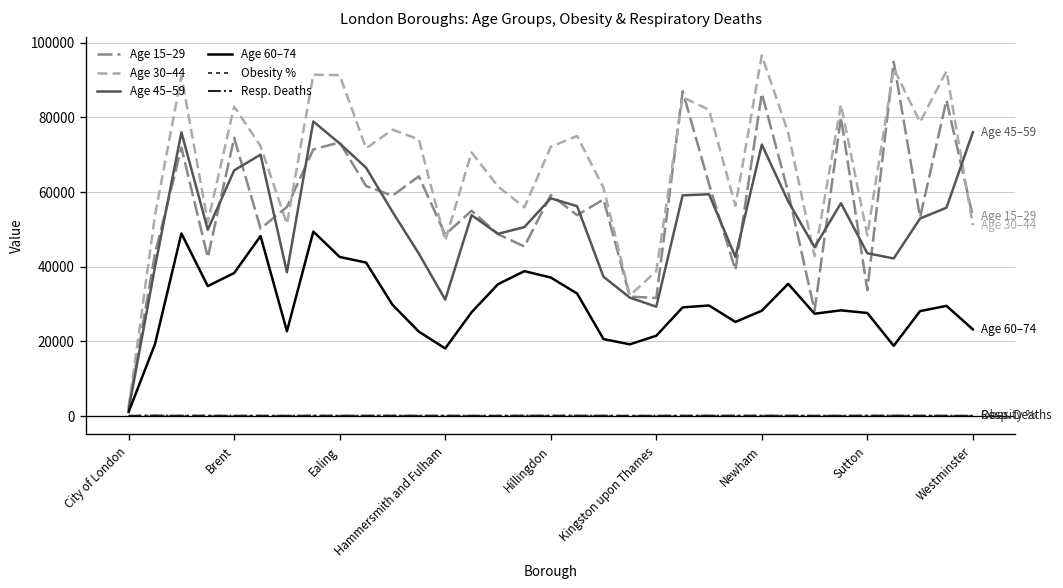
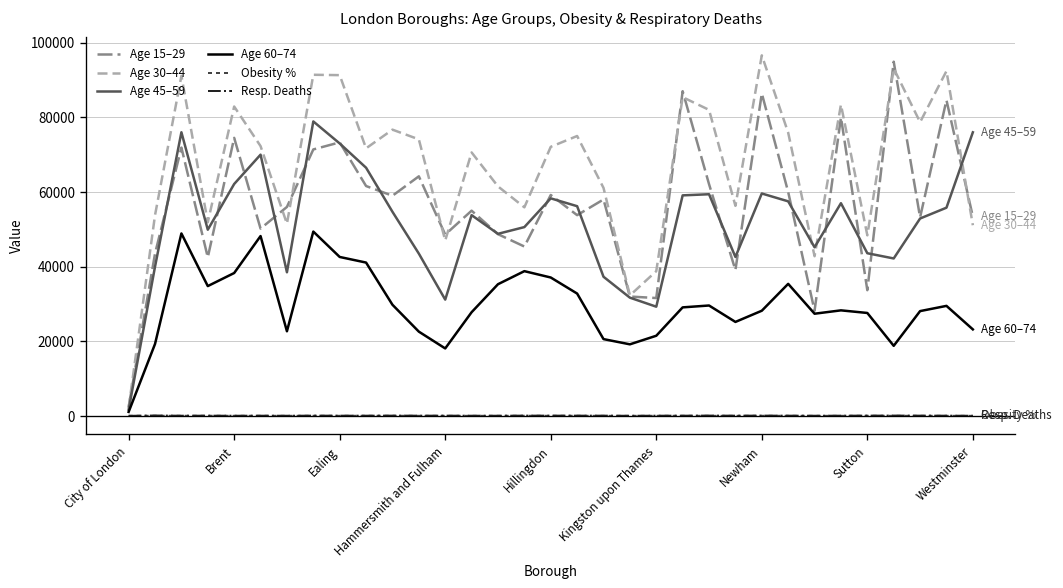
Age 45–59, Brent: 66000 -> 62000
Age 45–59, Newham: 73000 -> 60000
